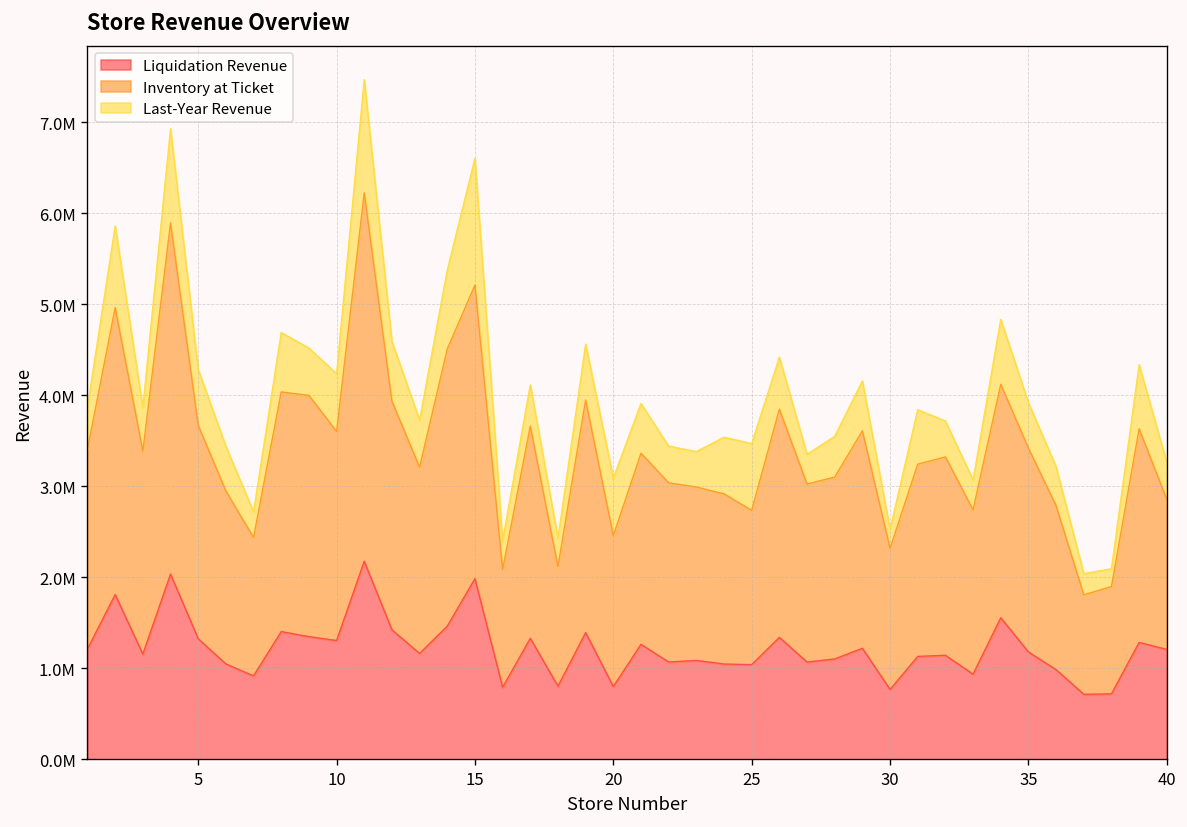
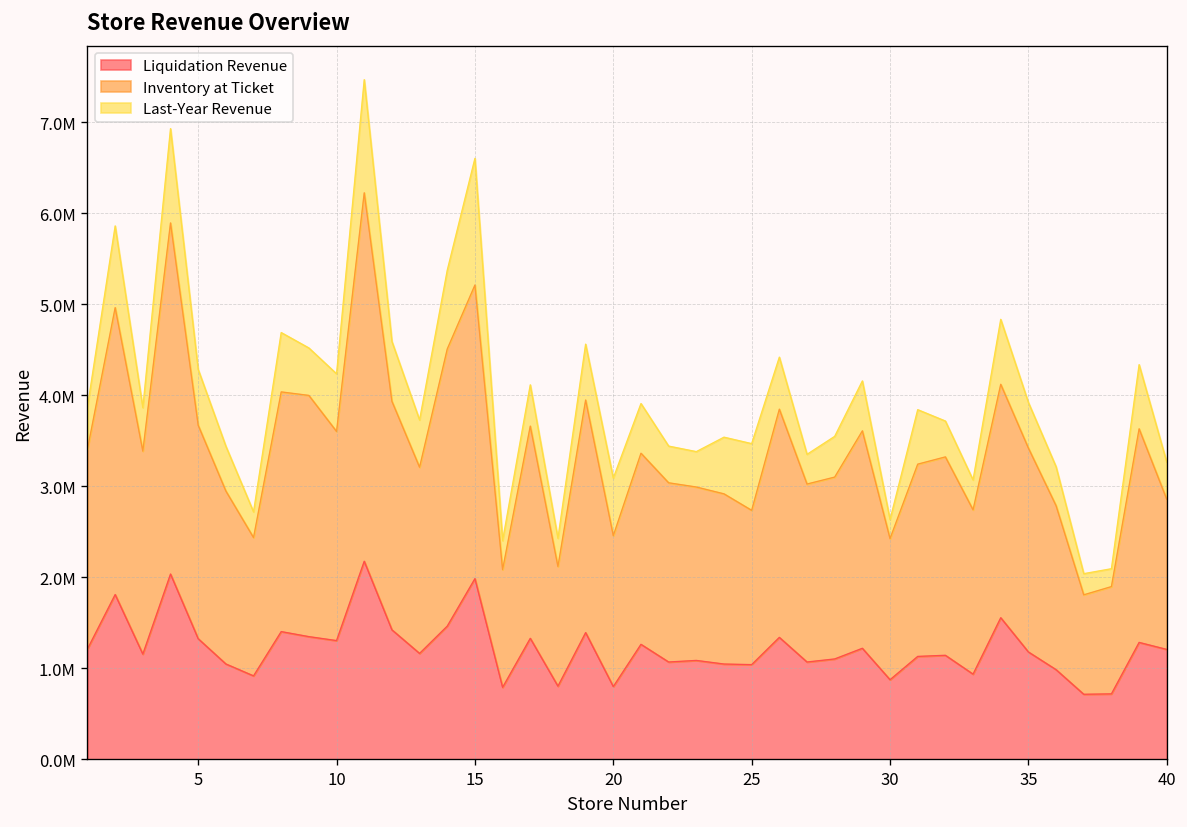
Liquidation Revenue, 30: 800000 -> 900000
